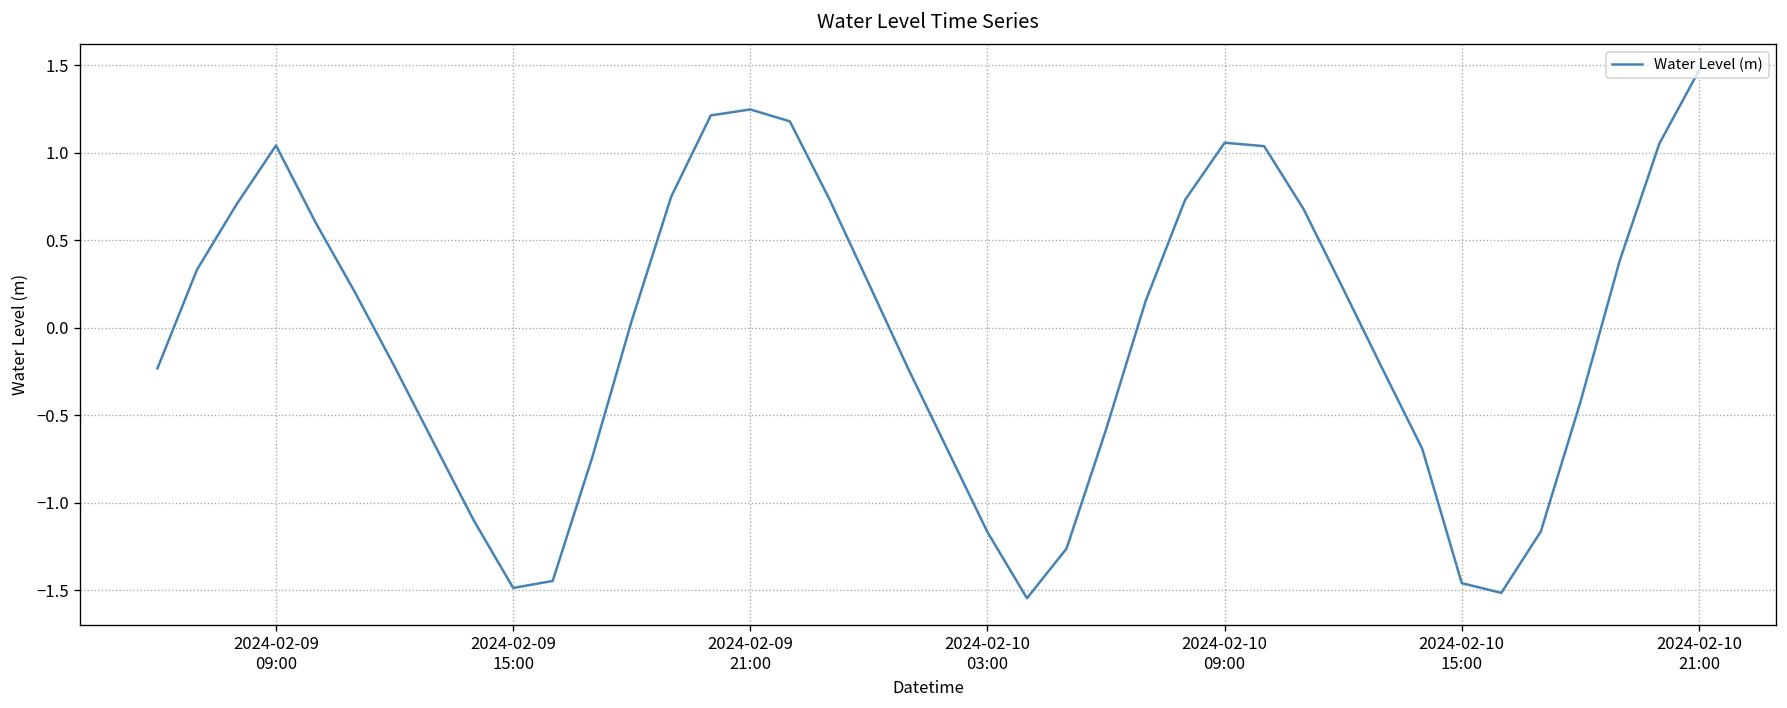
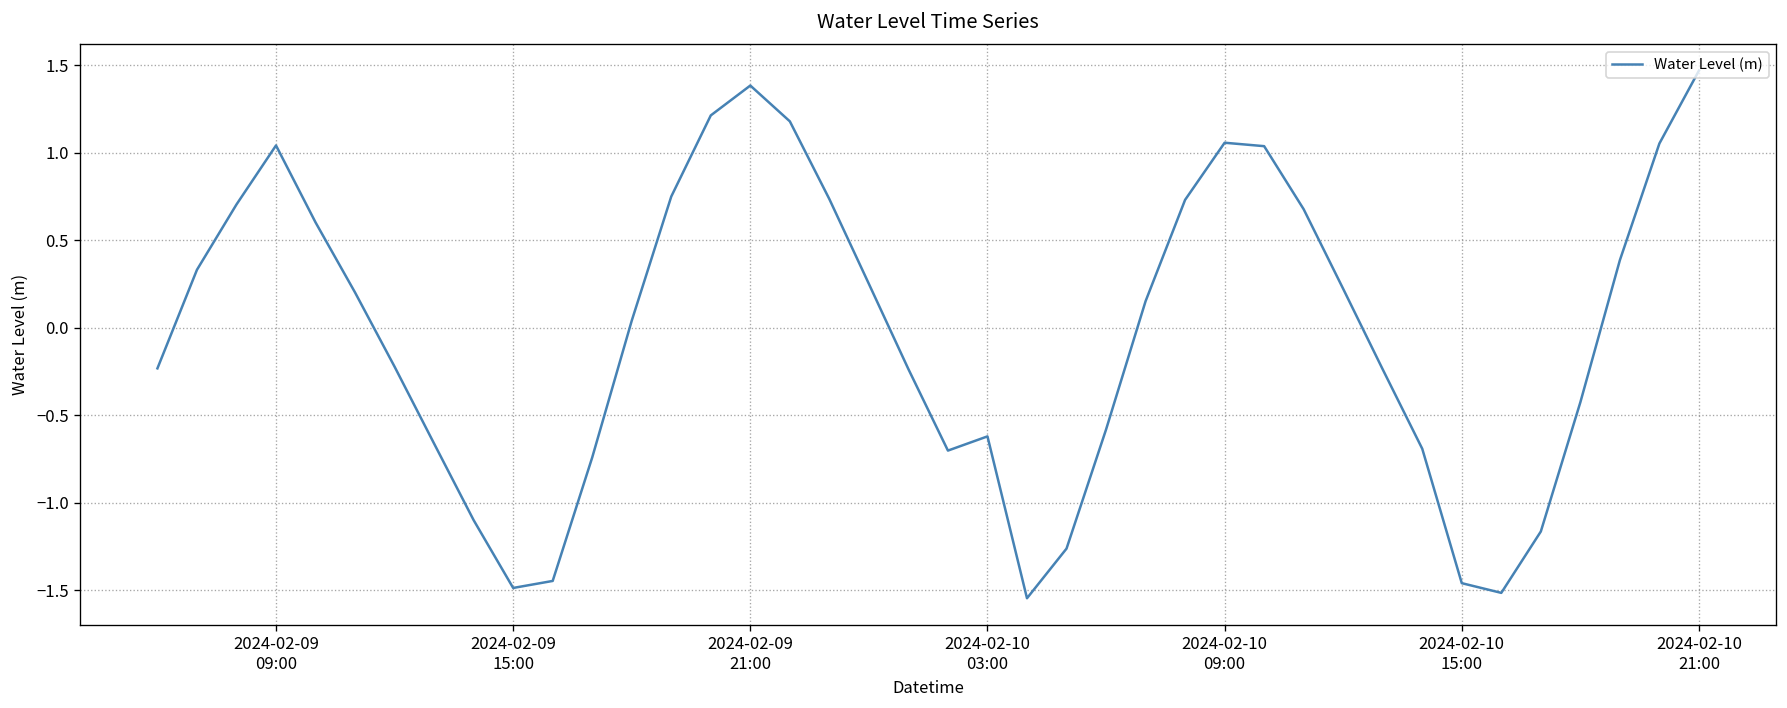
2024-02-09 21:00: 1.25 -> 1.38
2024-02-10 03:00: -1.17 -> -0.62
